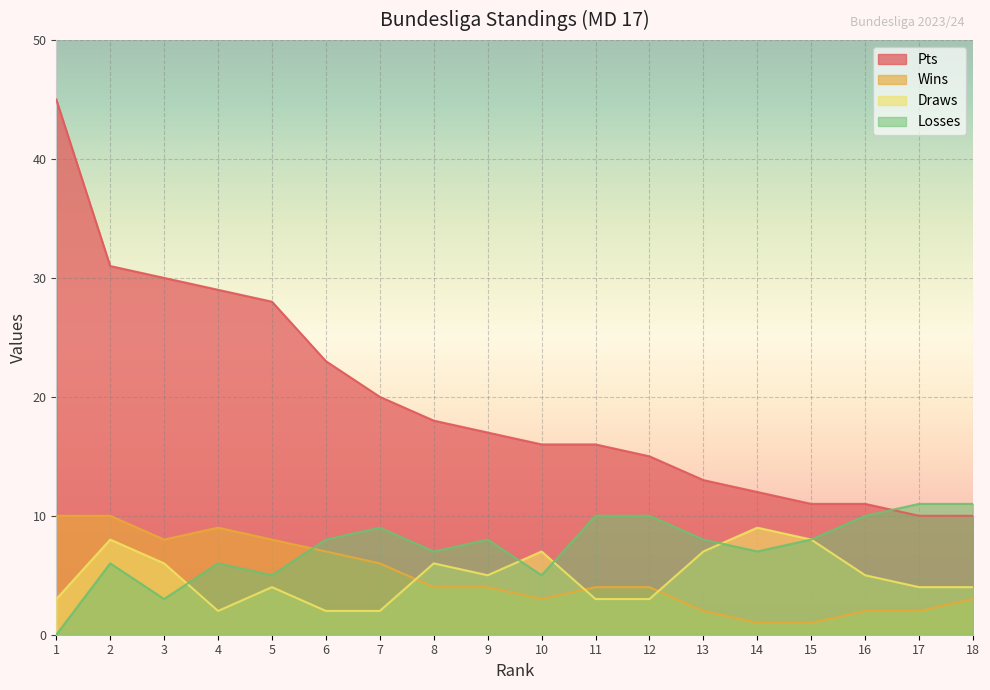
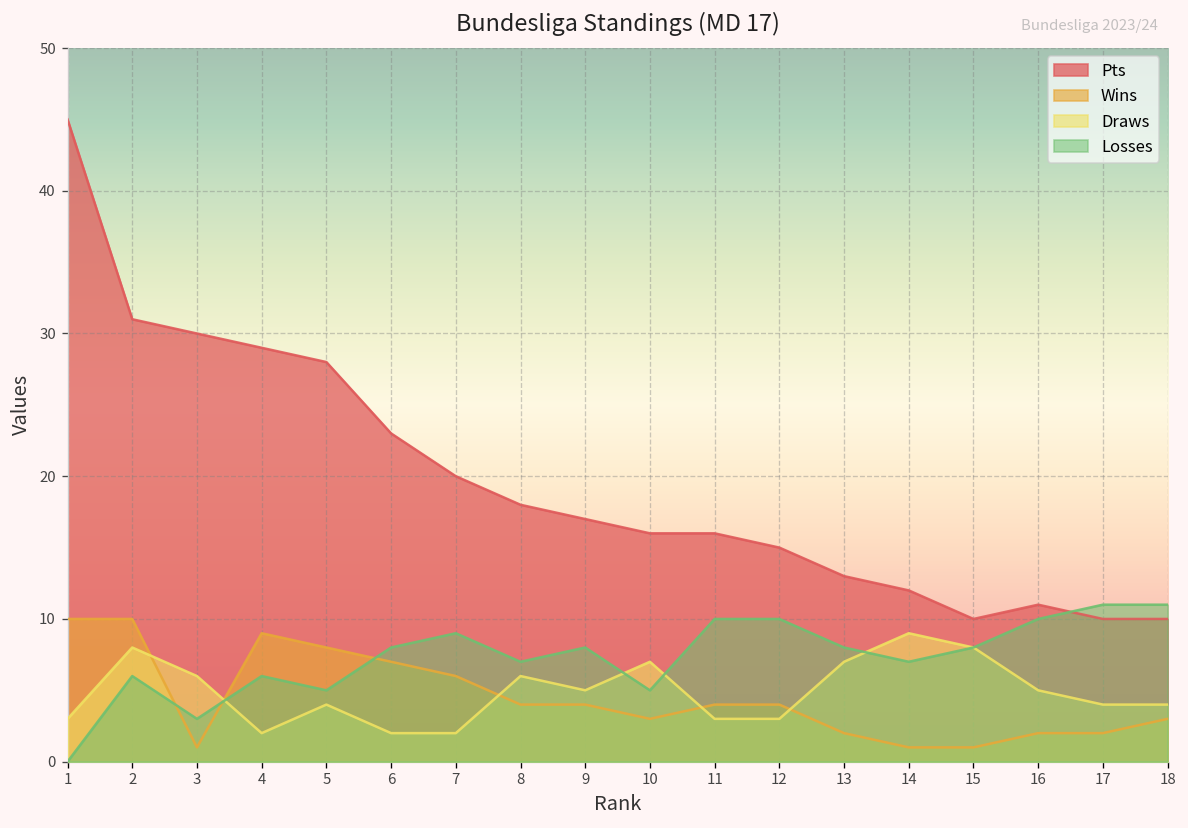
Wins, 3: 8 -> 1
Pts, 15: 11 -> 10
